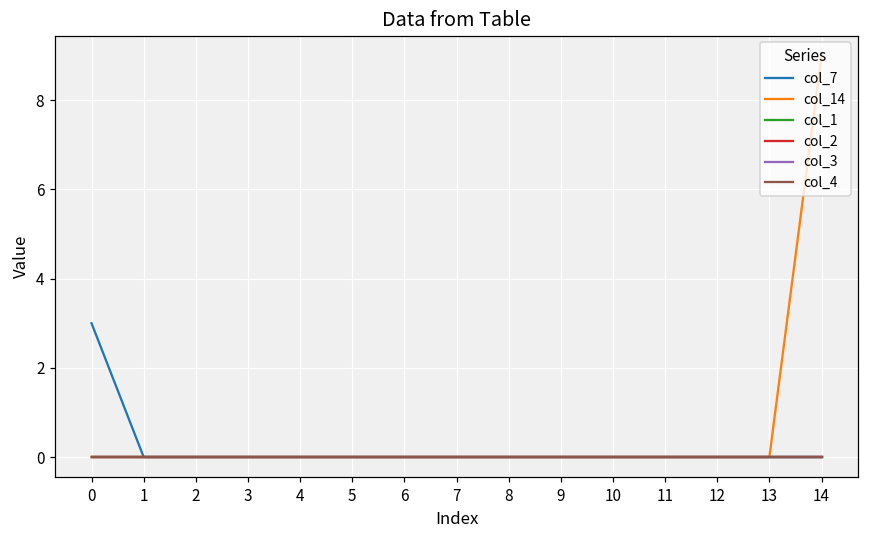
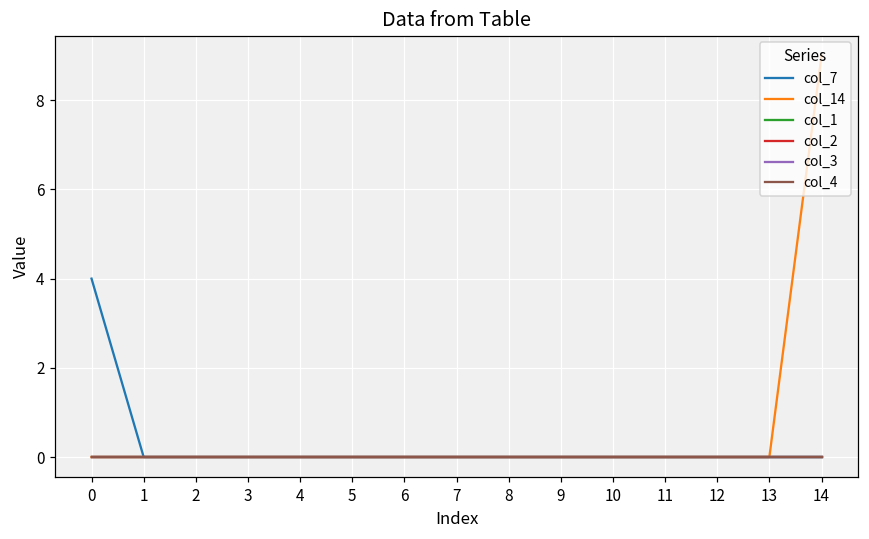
col_7, 0: 3 -> 4
